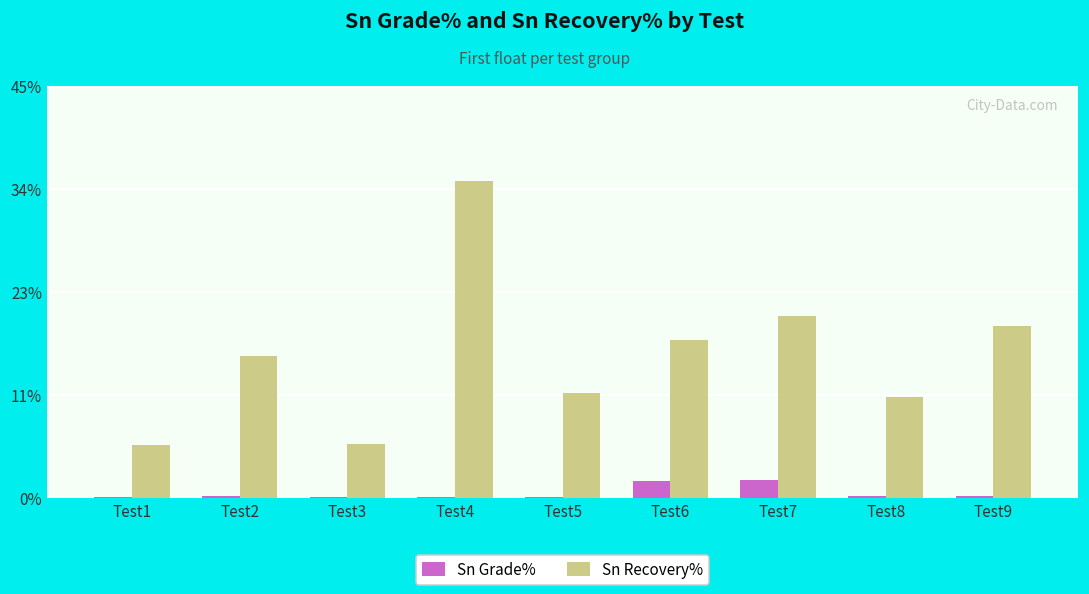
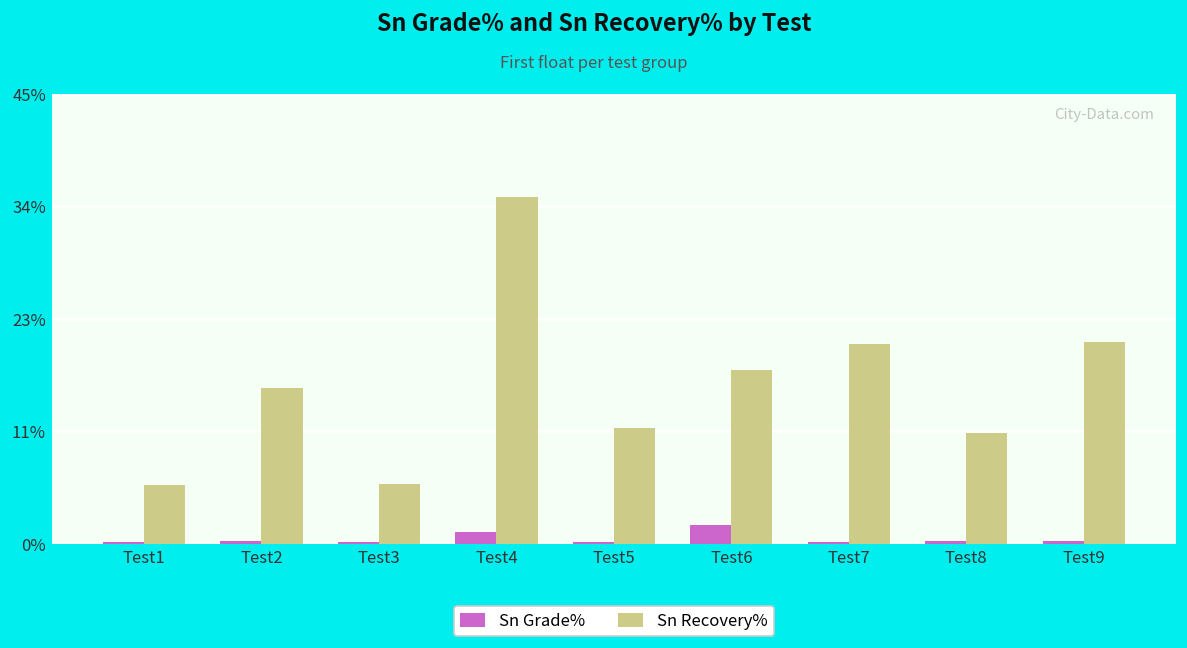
Sn Grade%, Test4: 0% -> 1%
Sn Grade%, Test7: 2% -> 0%
Sn Recovery%, Test9: 19% -> 20%
